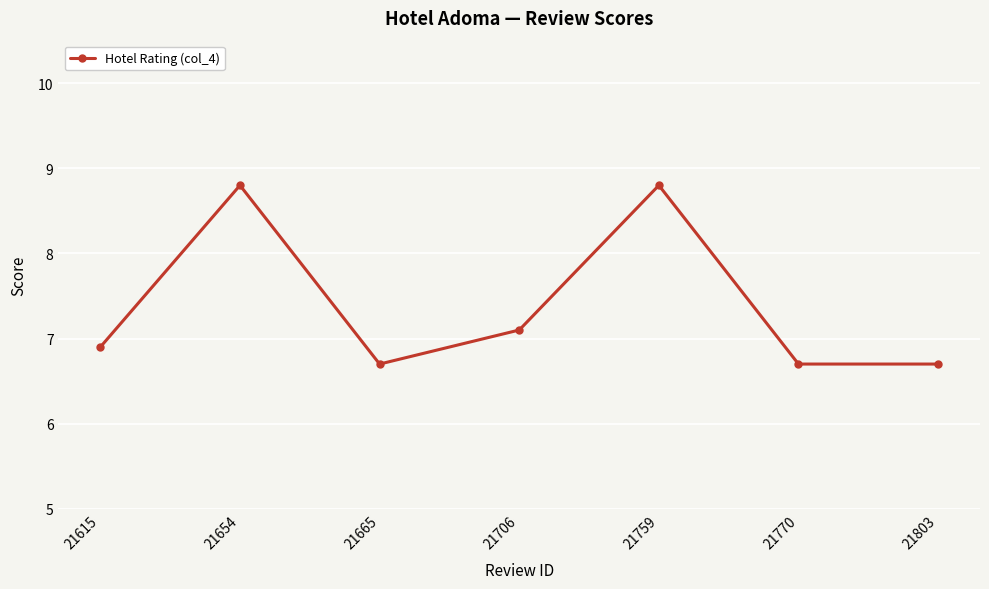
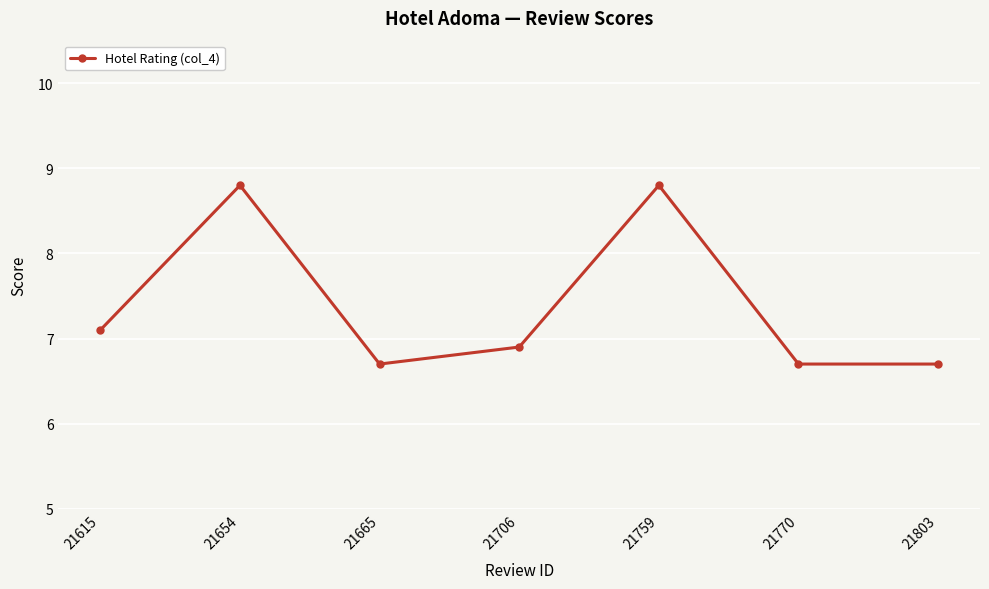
21615: 6.9 -> 7.1
21706: 7.1 -> 6.9
